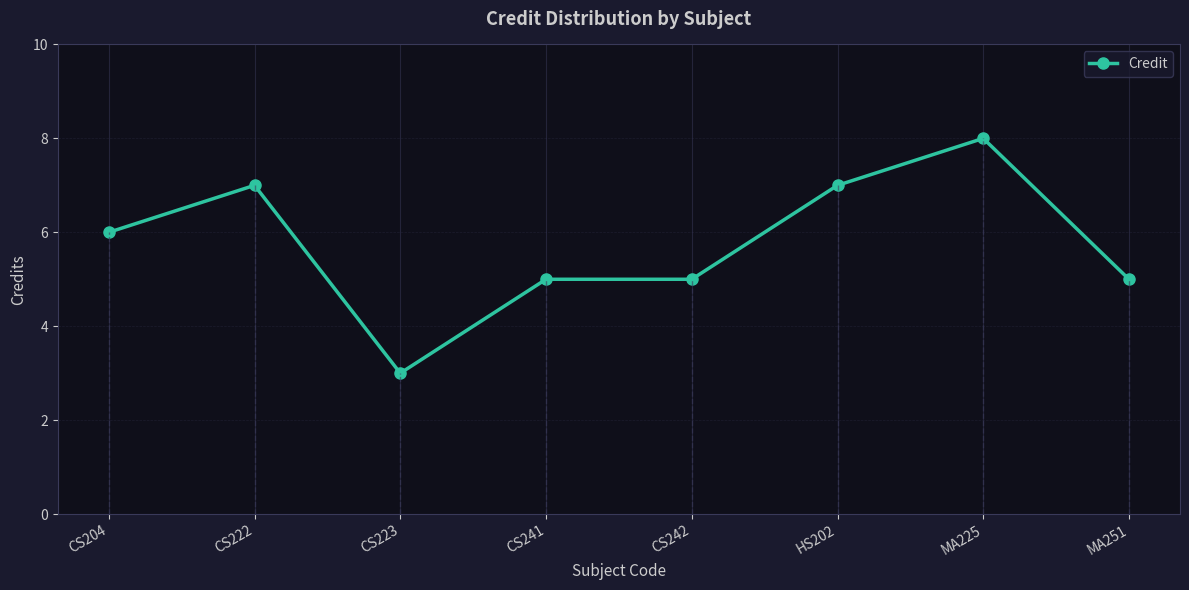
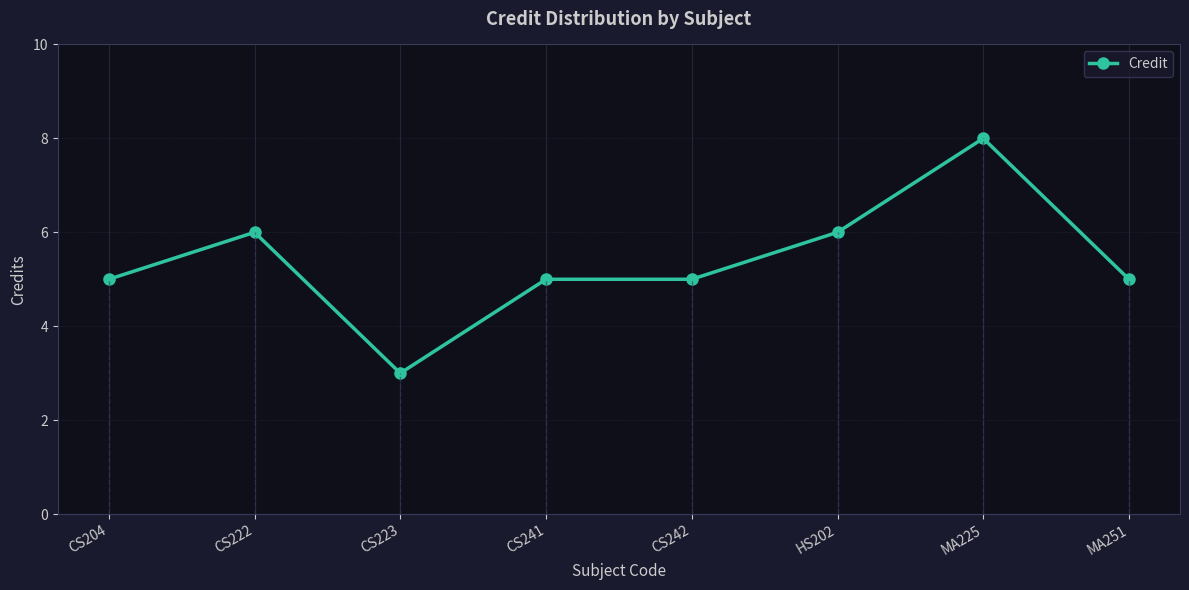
CS204: 6 -> 5
CS222: 7 -> 6
HS202: 7 -> 6
